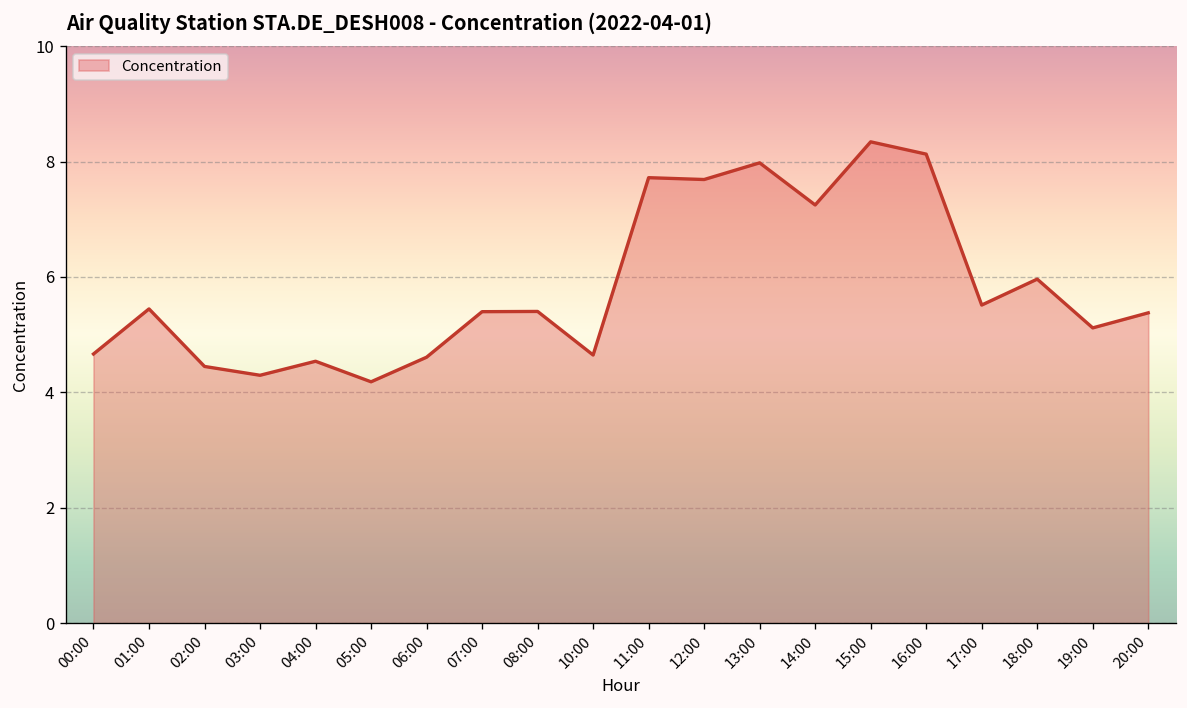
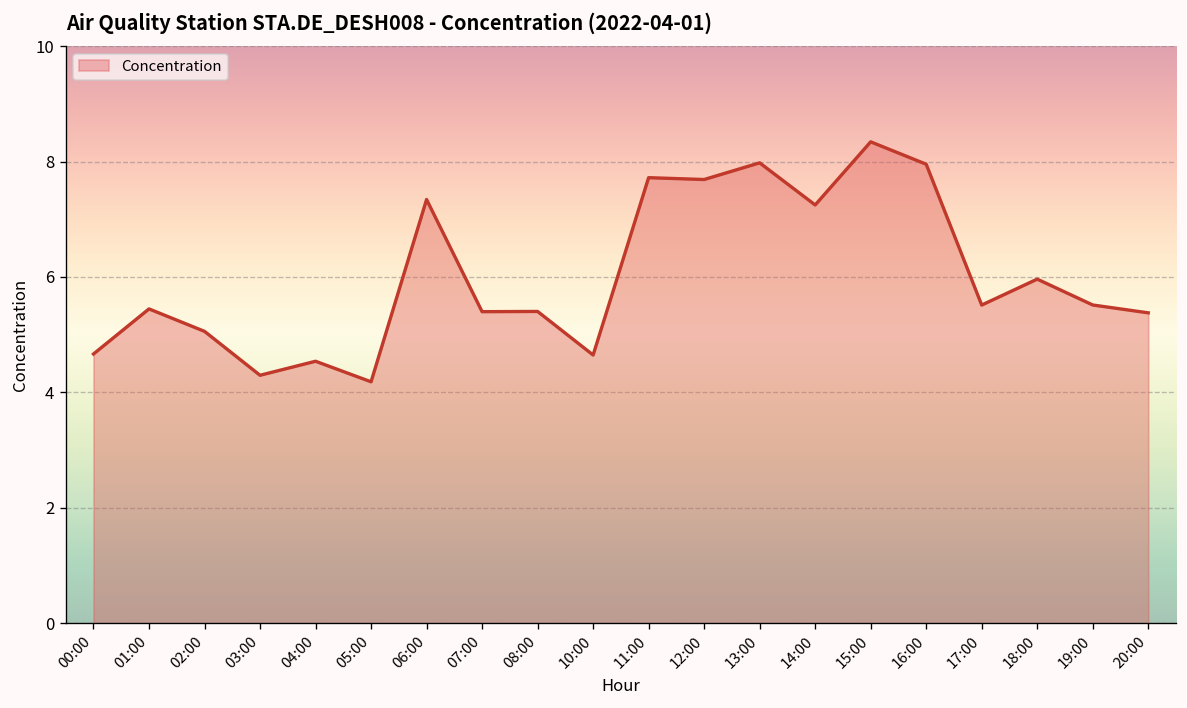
02:00: 4.4 -> 5.1
06:00: 4.6 -> 7.3
16:00: 8.1 -> 8.0
19:00: 5.1 -> 5.5
